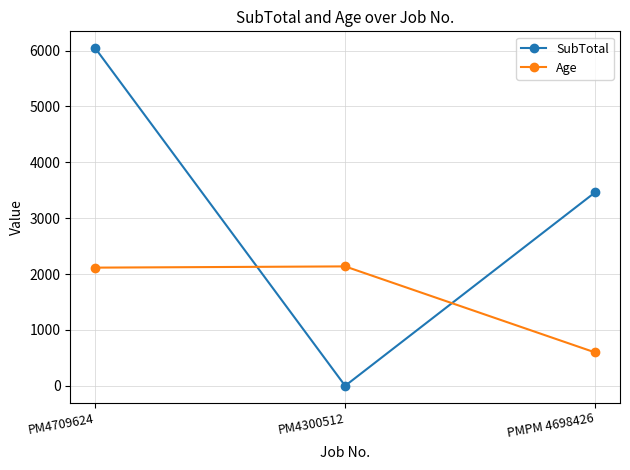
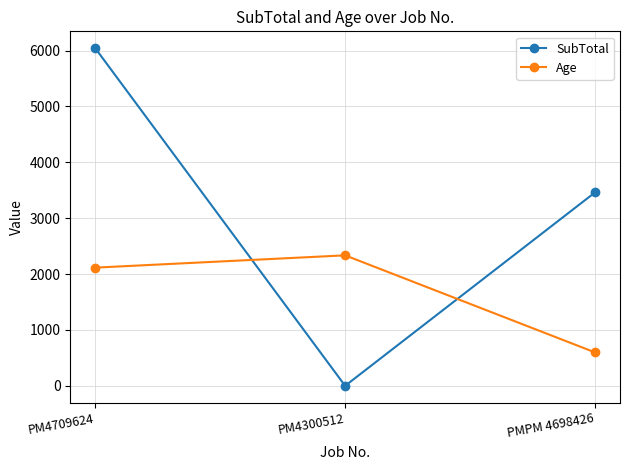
Age, PM4300512: 2100 -> 2300
